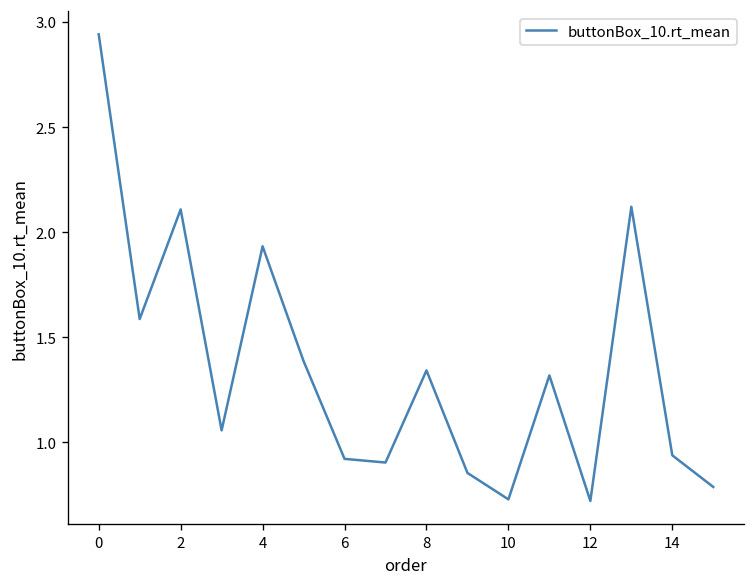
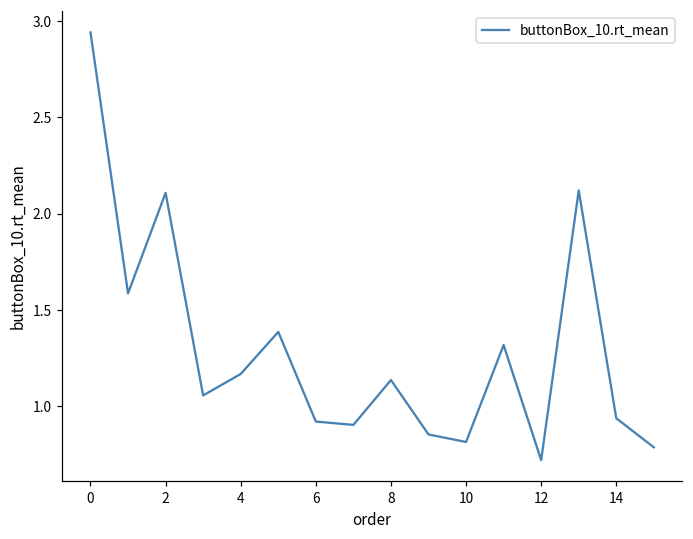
4: 1.93 -> 1.17
8: 1.34 -> 1.14
10: 0.73 -> 0.81
